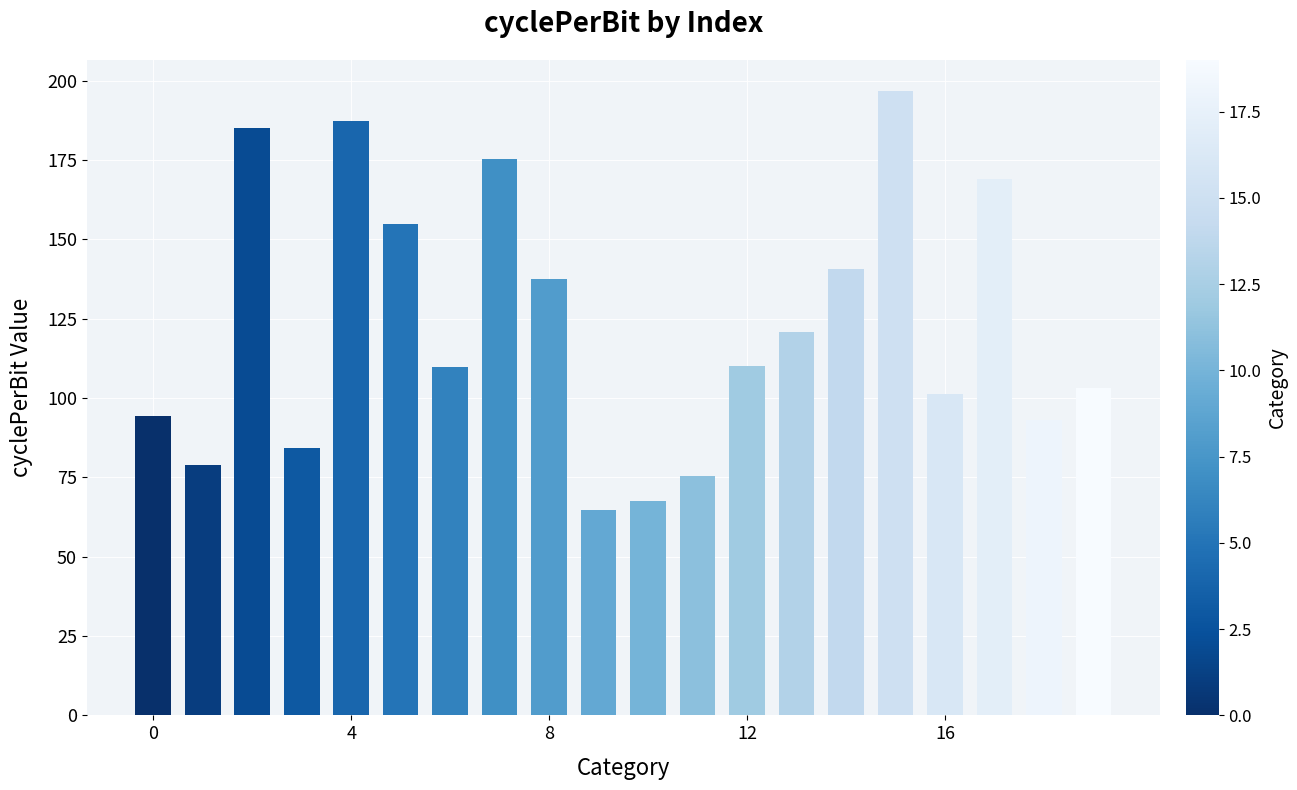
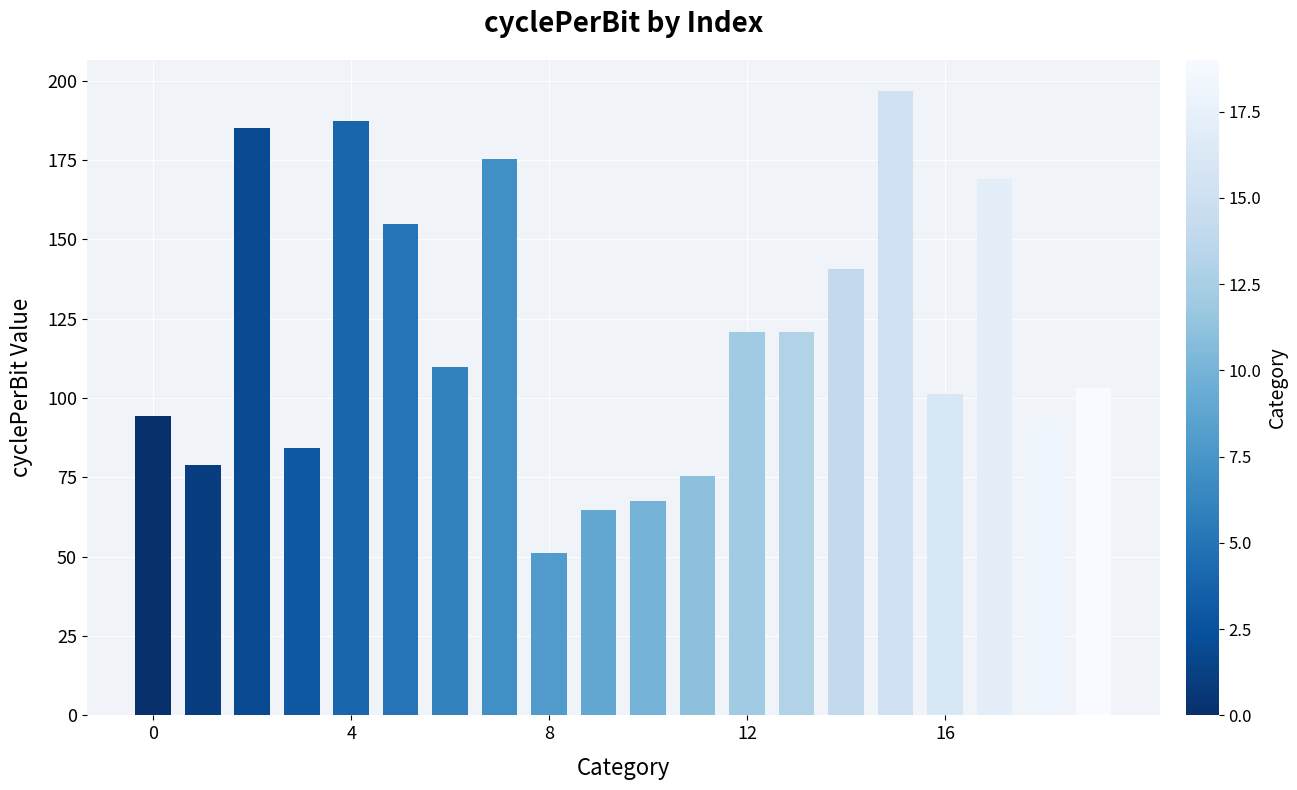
8: 137 -> 51
12: 110 -> 121
